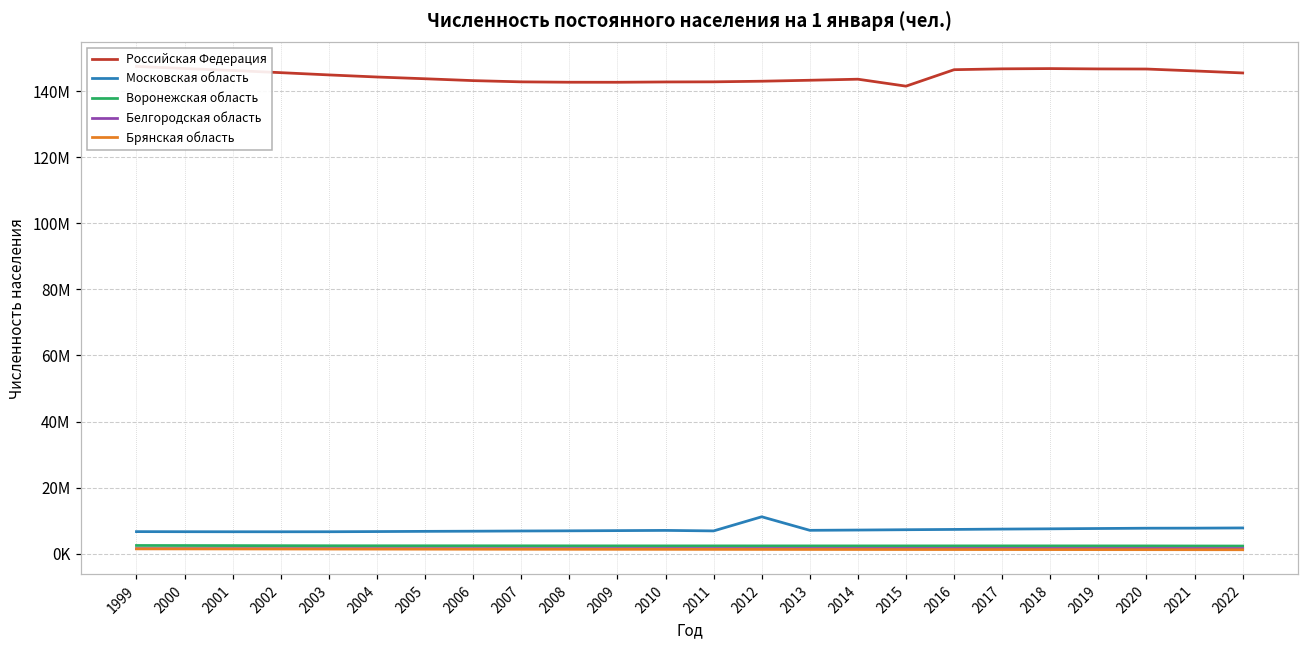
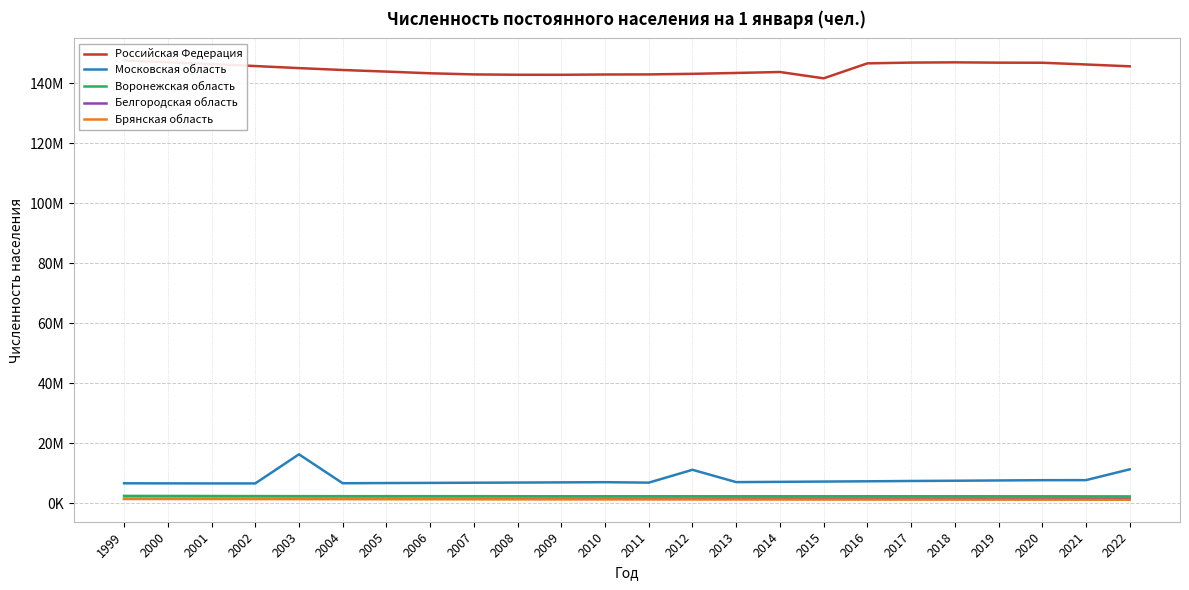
Московская область, 2003: 7000000 -> 16000000
Московская область, 2022: 8000000 -> 11000000
